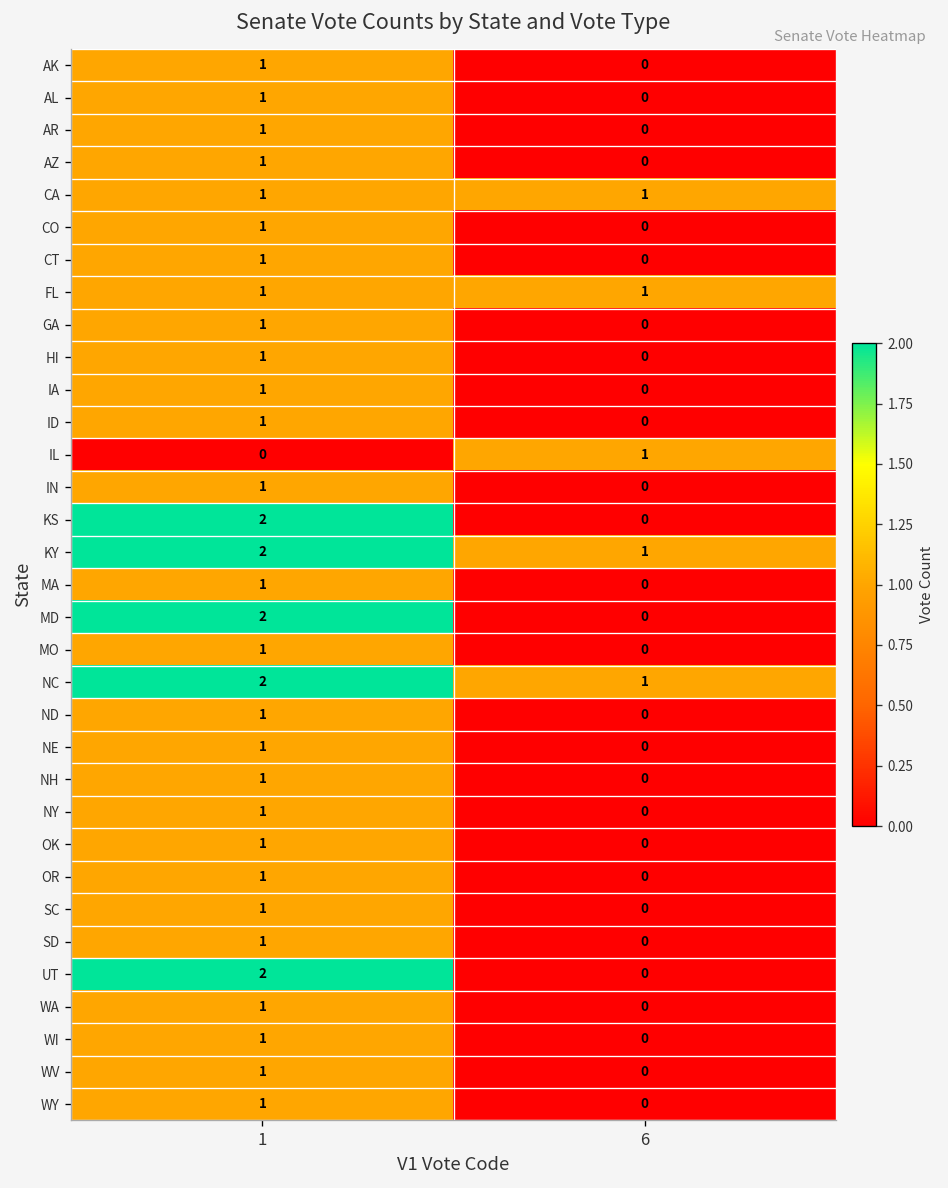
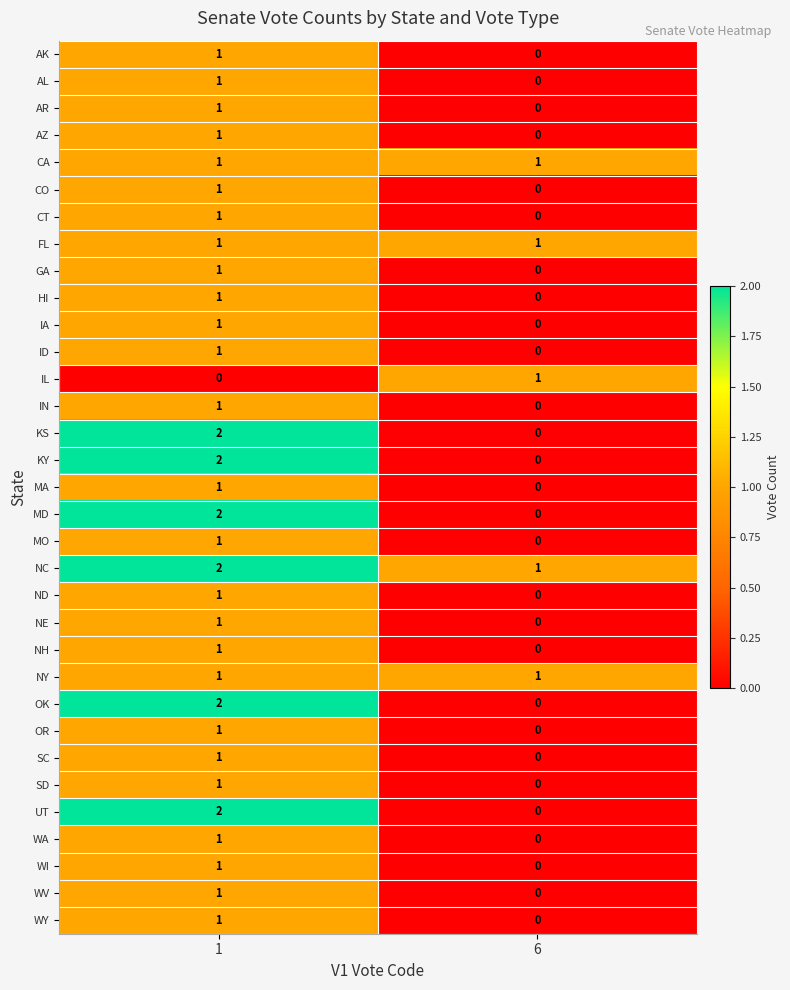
KY, 6: 1 -> 0
NY, 6: 0 -> 1
OK, 1: 1 -> 2
